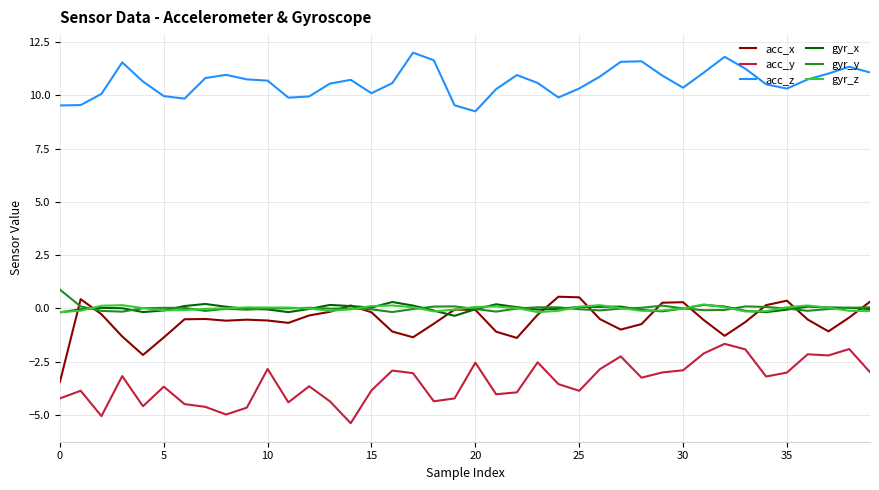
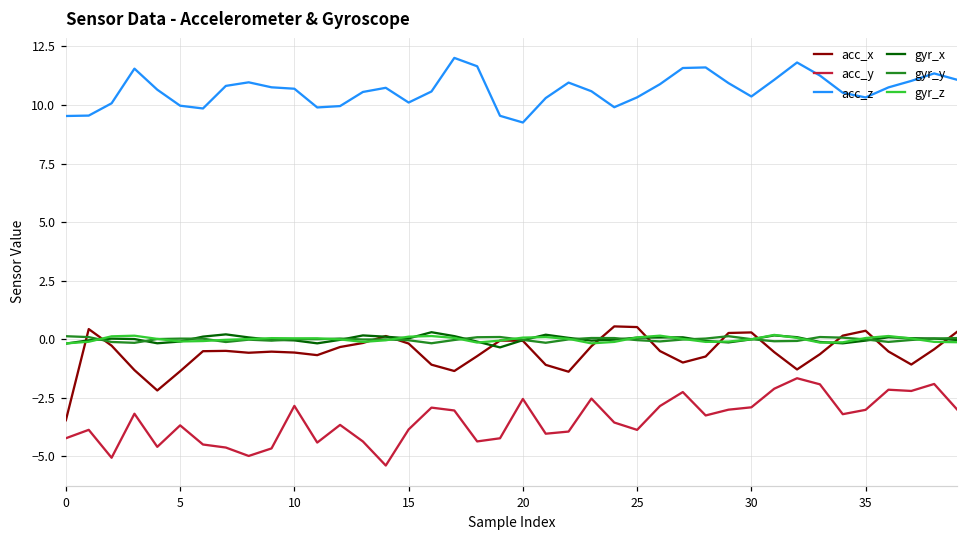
gyr_y, 0: 0.9 -> 0.1
